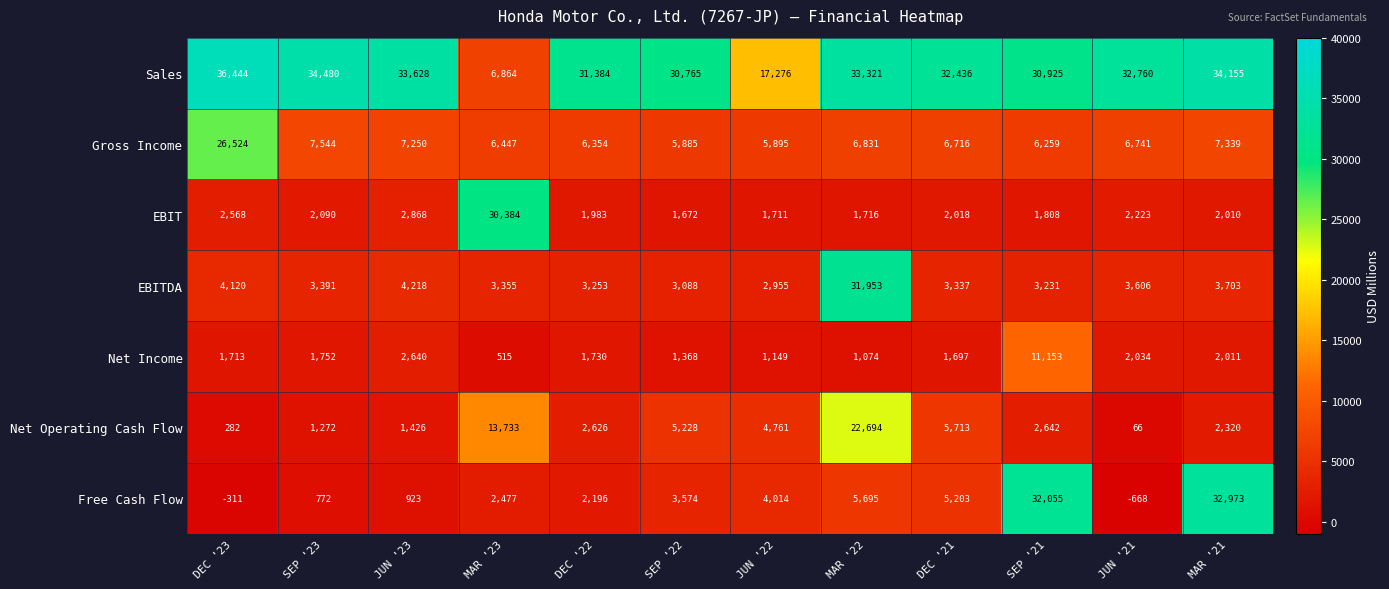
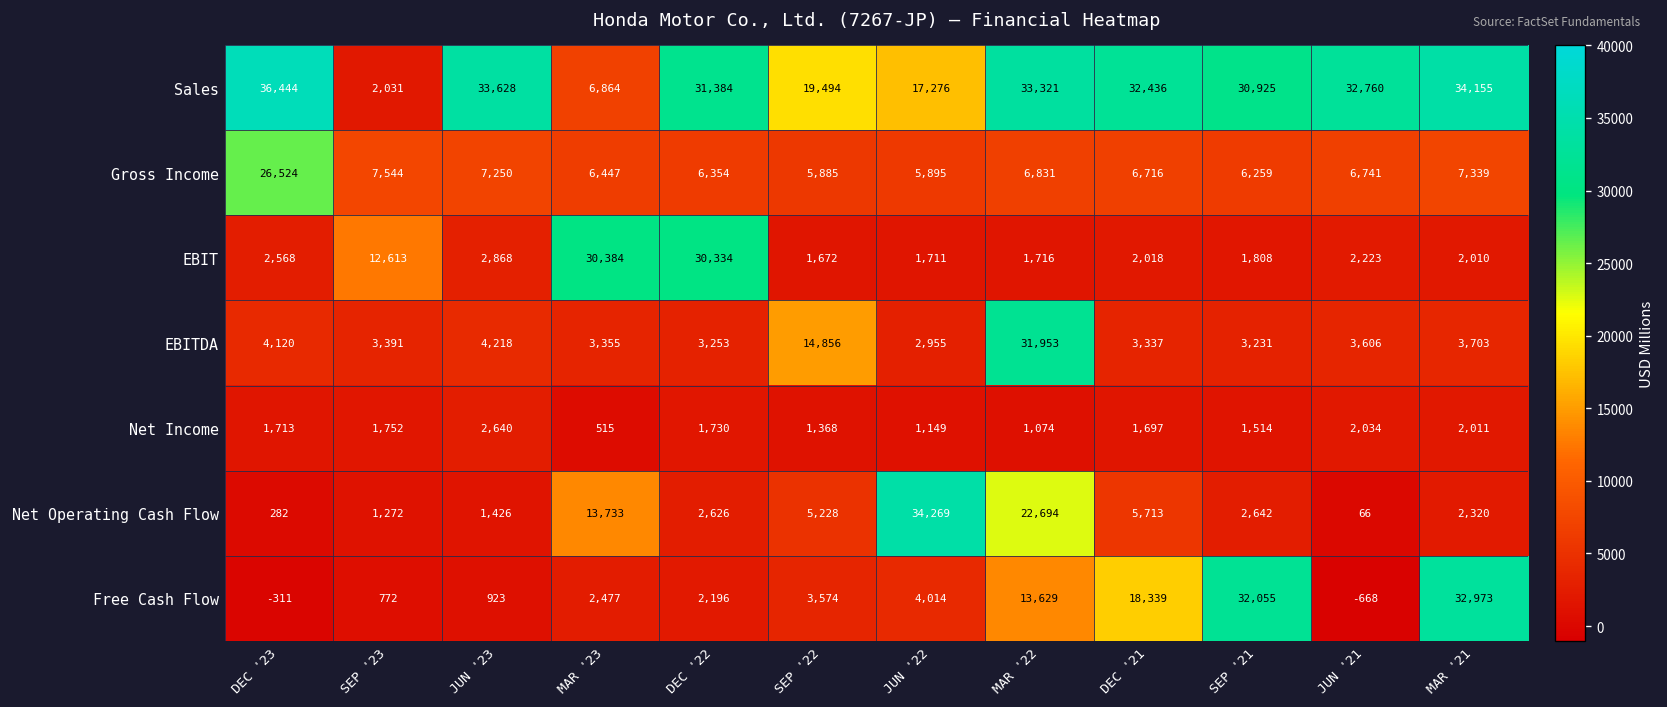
Sales, SEP '23: 34,480 -> 2,031
Sales, SEP '22: 30,765 -> 19,494
EBIT, SEP '23: 2,090 -> 12,613
EBIT, DEC '22: 1,983 -> 30,334
EBITDA, SEP '22: 3,088 -> 14,856
Net Income, SEP '21: 11,153 -> 1,514
Net Operating Cash Flow, JUN '22: 4,761 -> 34,269
Free Cash Flow, MAR '22: 5,695 -> 13,629
Free Cash Flow, DEC '21: 5,203 -> 18,339
